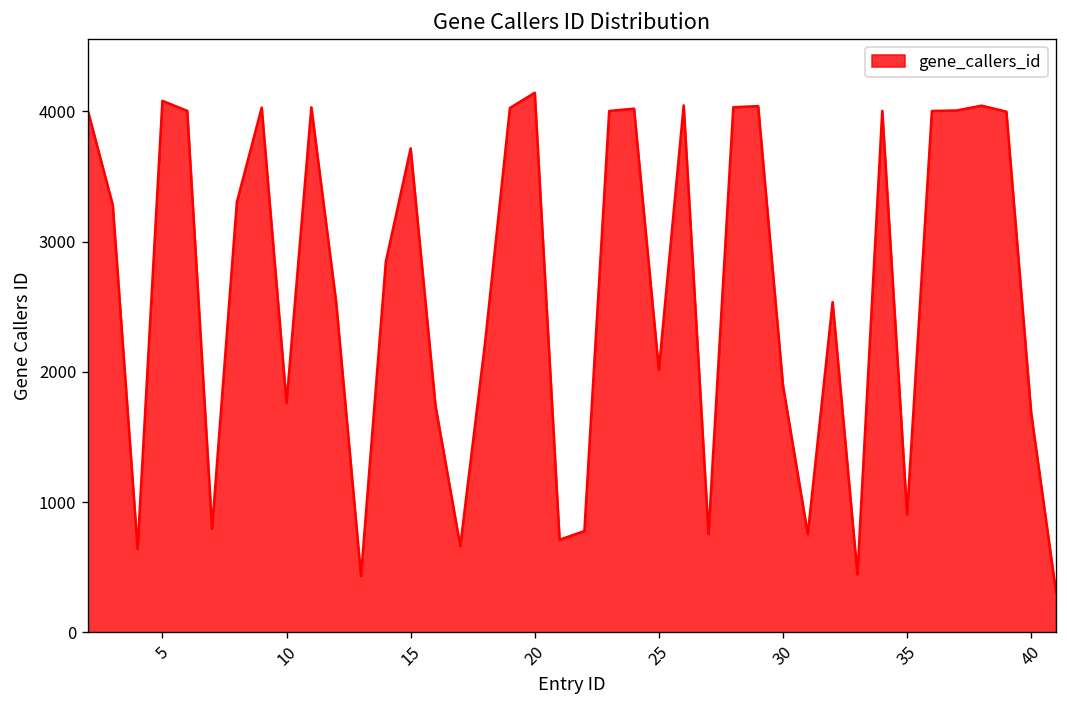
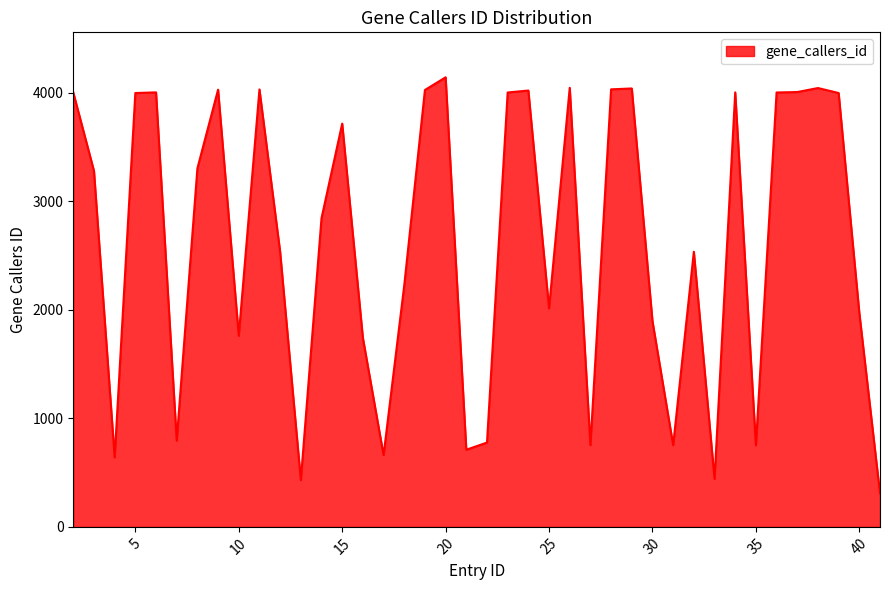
5: 4080 -> 4000
35: 900 -> 750
40: 1680 -> 1970
